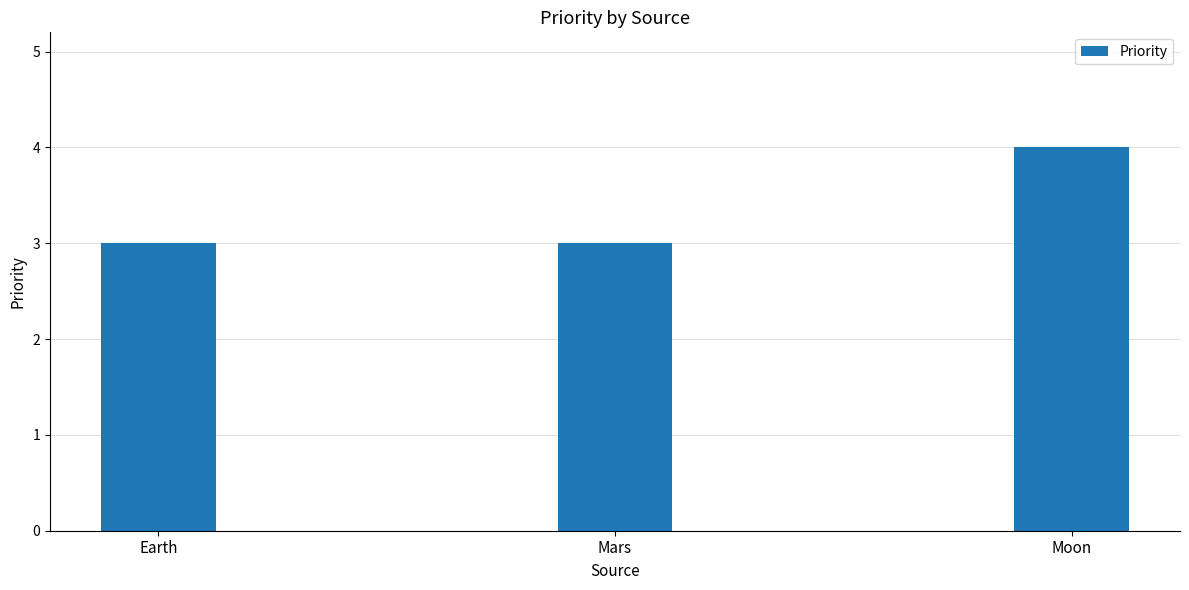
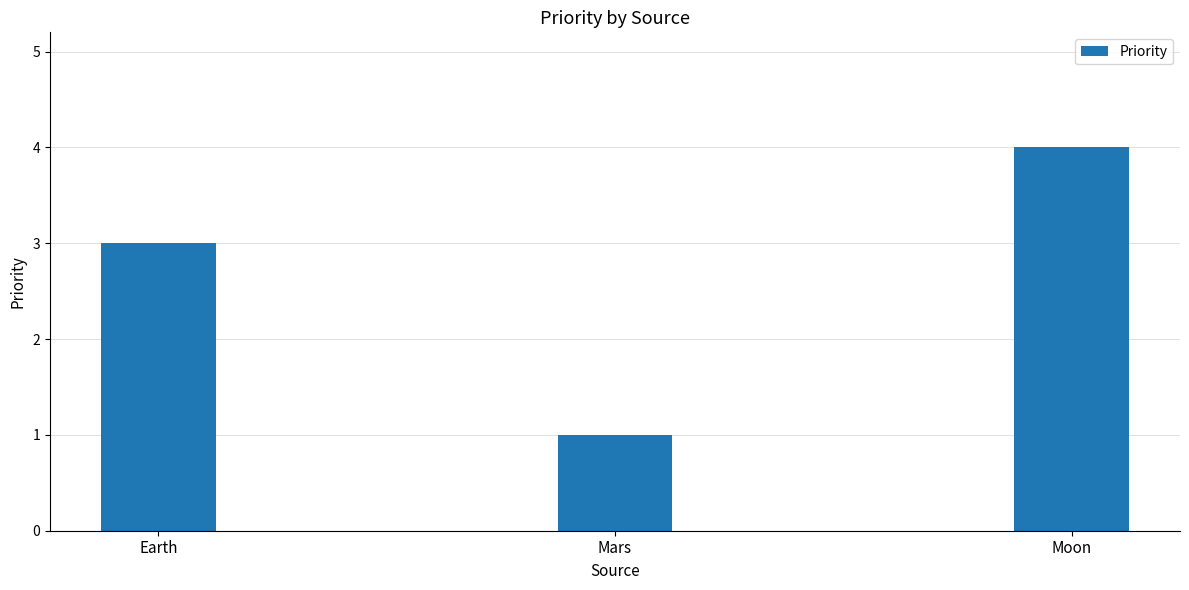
Mars: 3 -> 1
